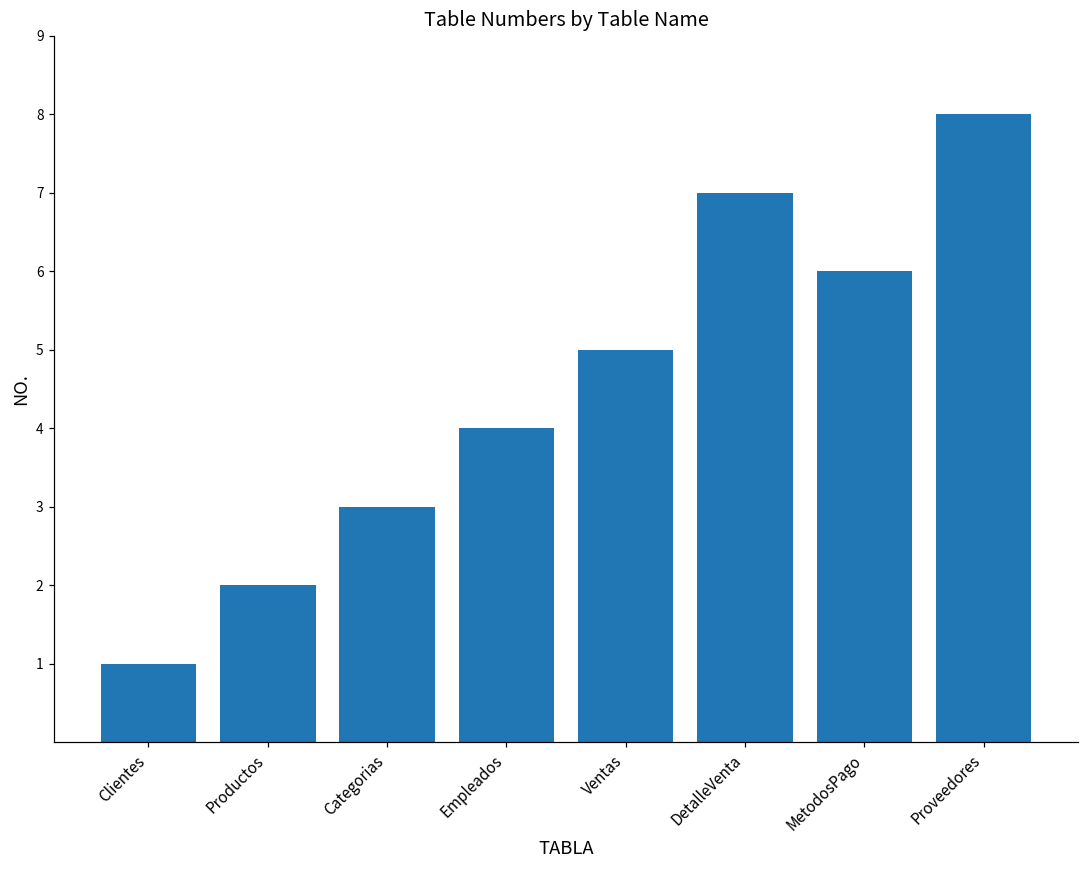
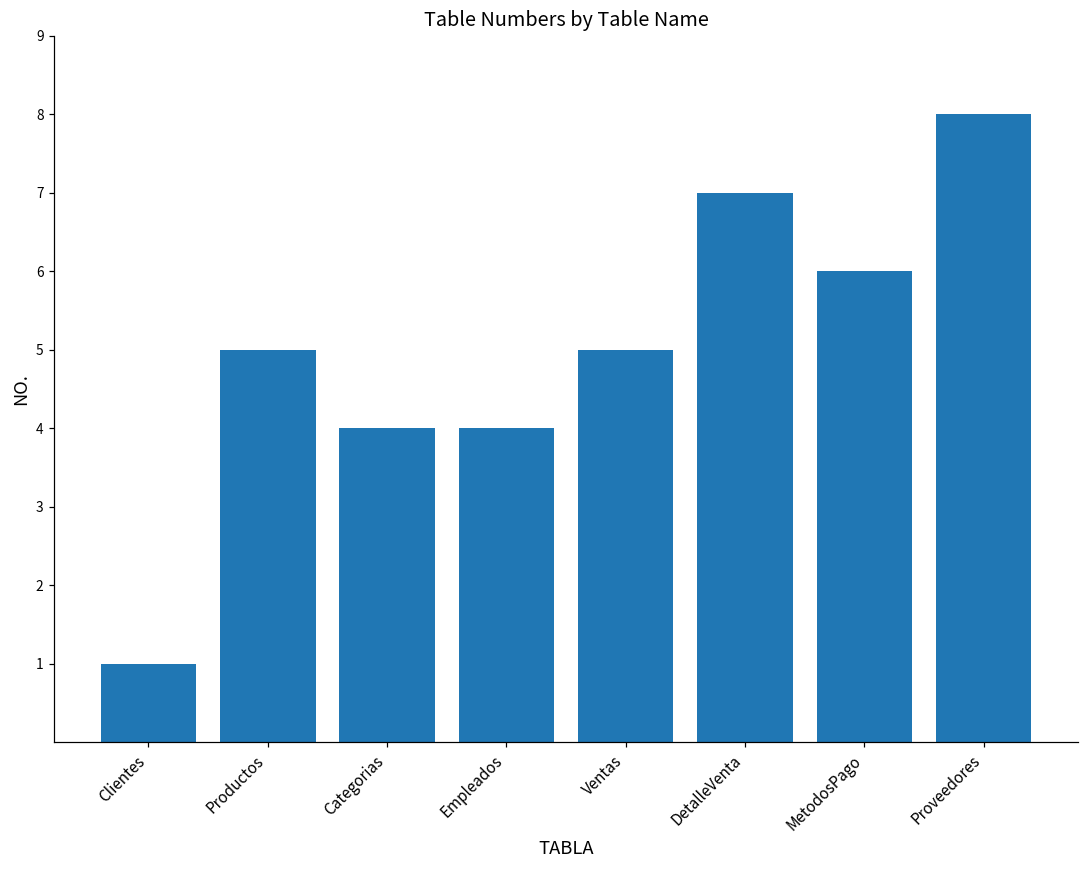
Productos: 2 -> 5
Categorias: 3 -> 4
